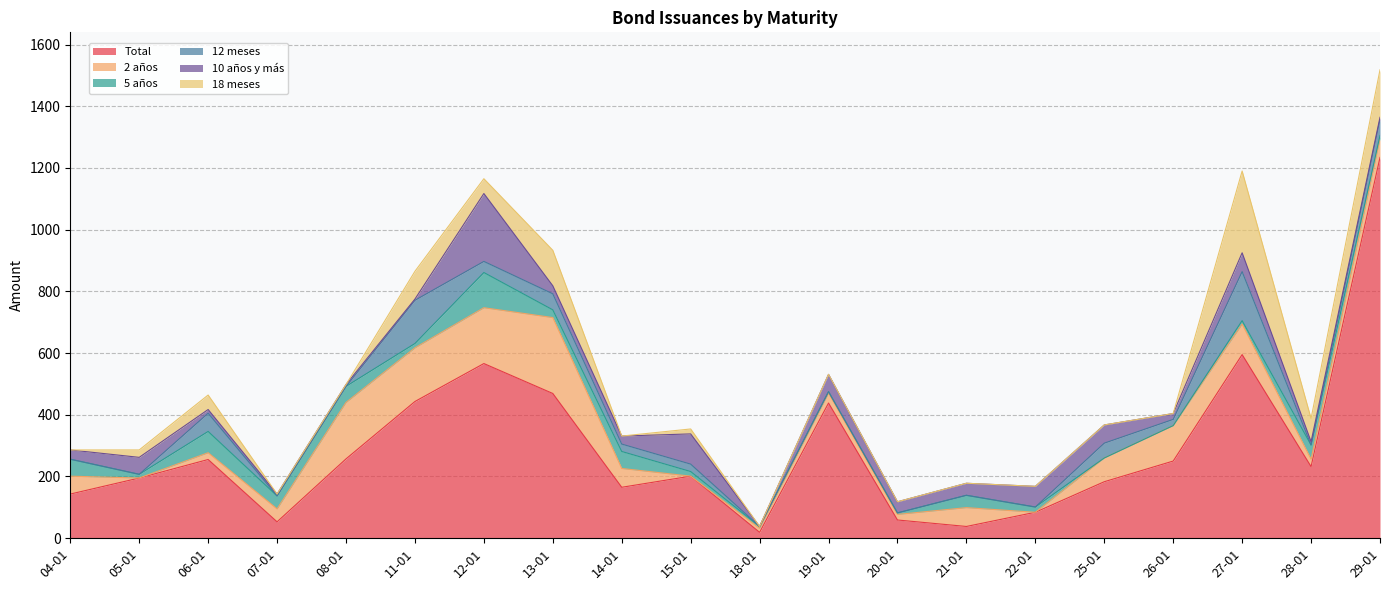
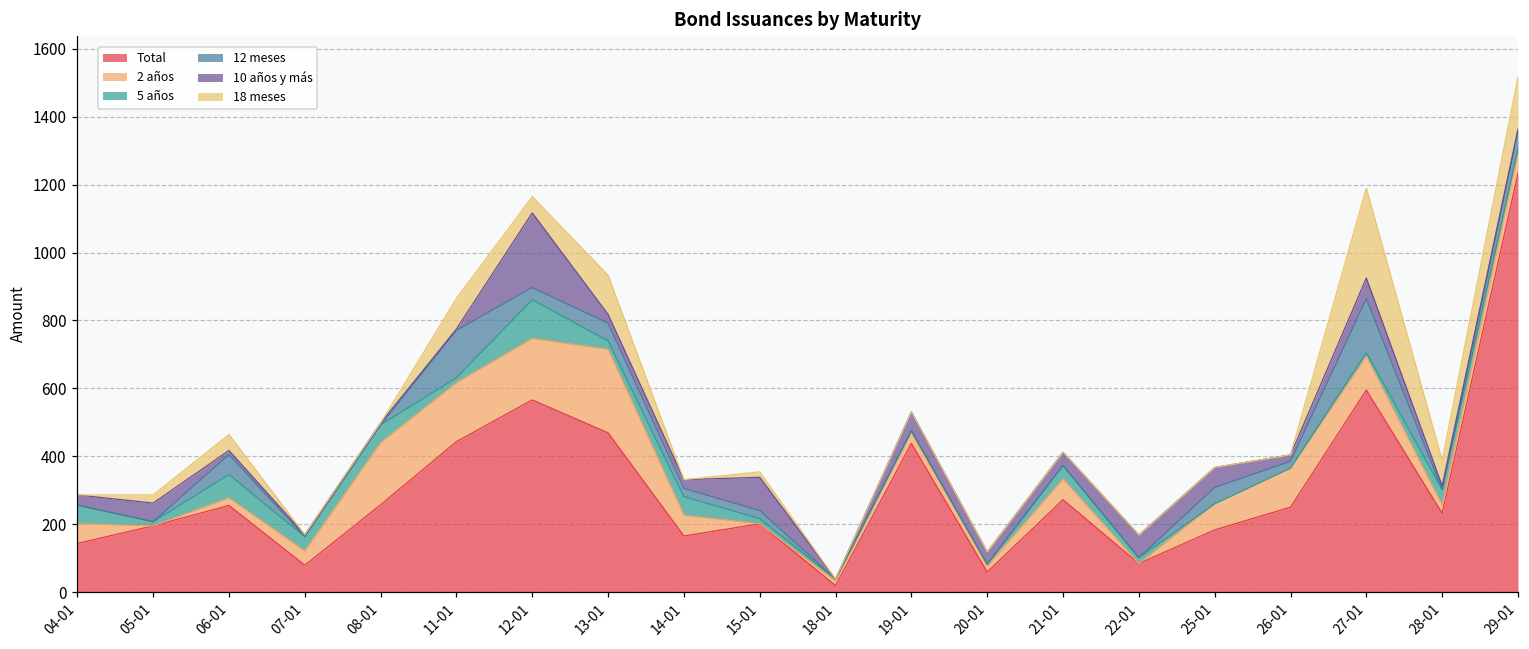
Total, 07-01: 50 -> 80
Total, 21-01: 40 -> 270
